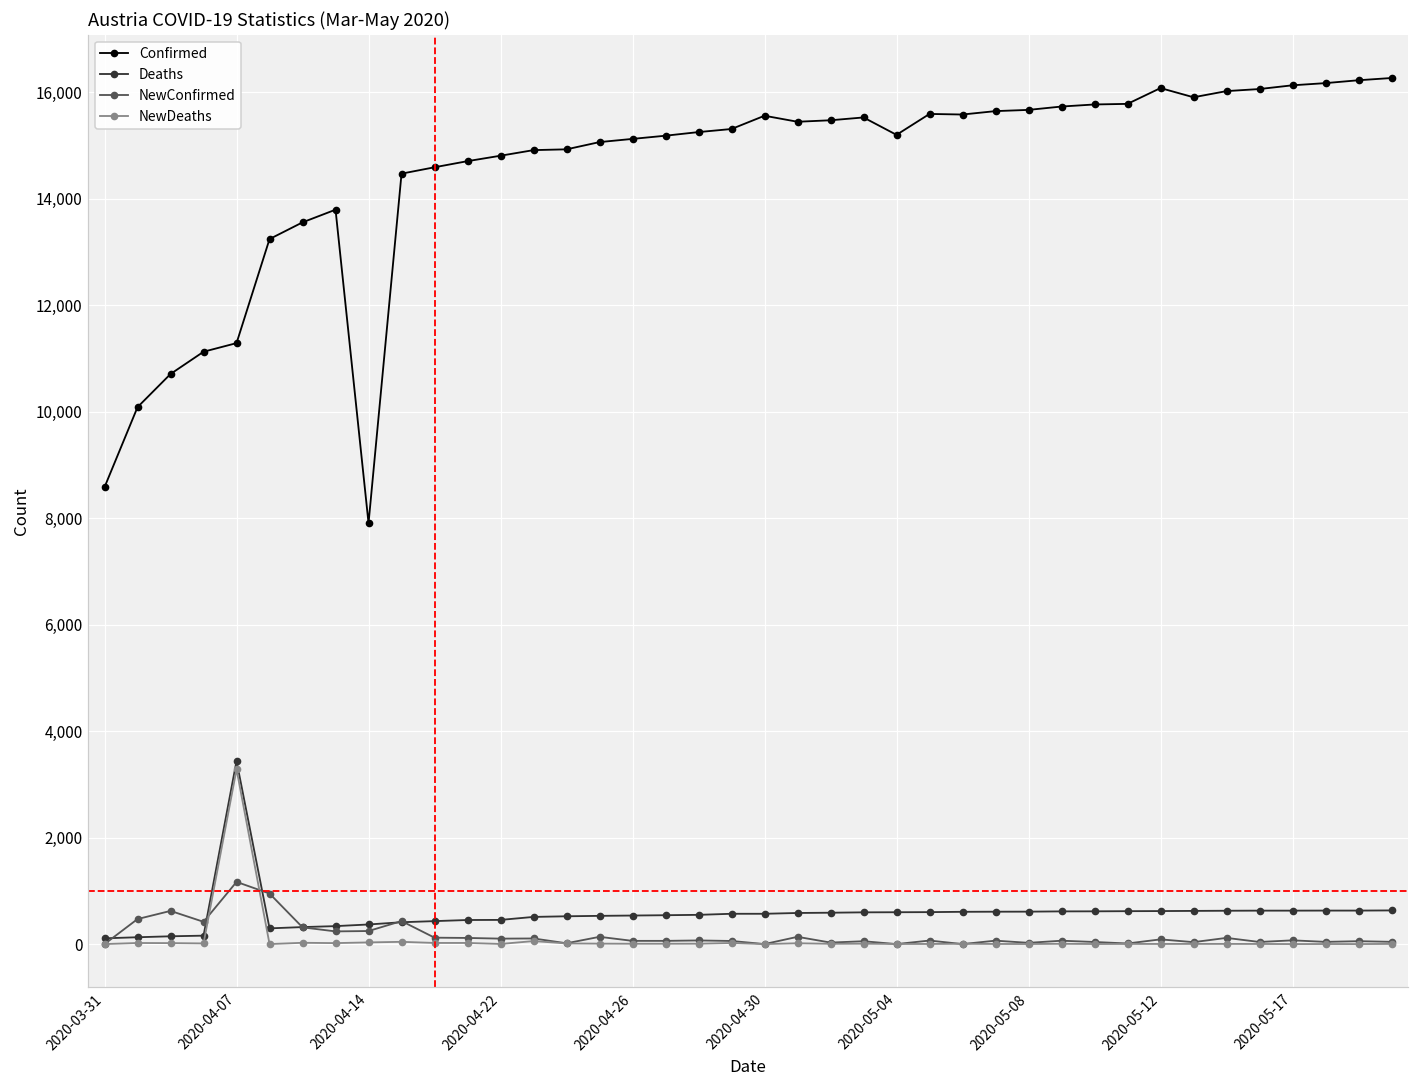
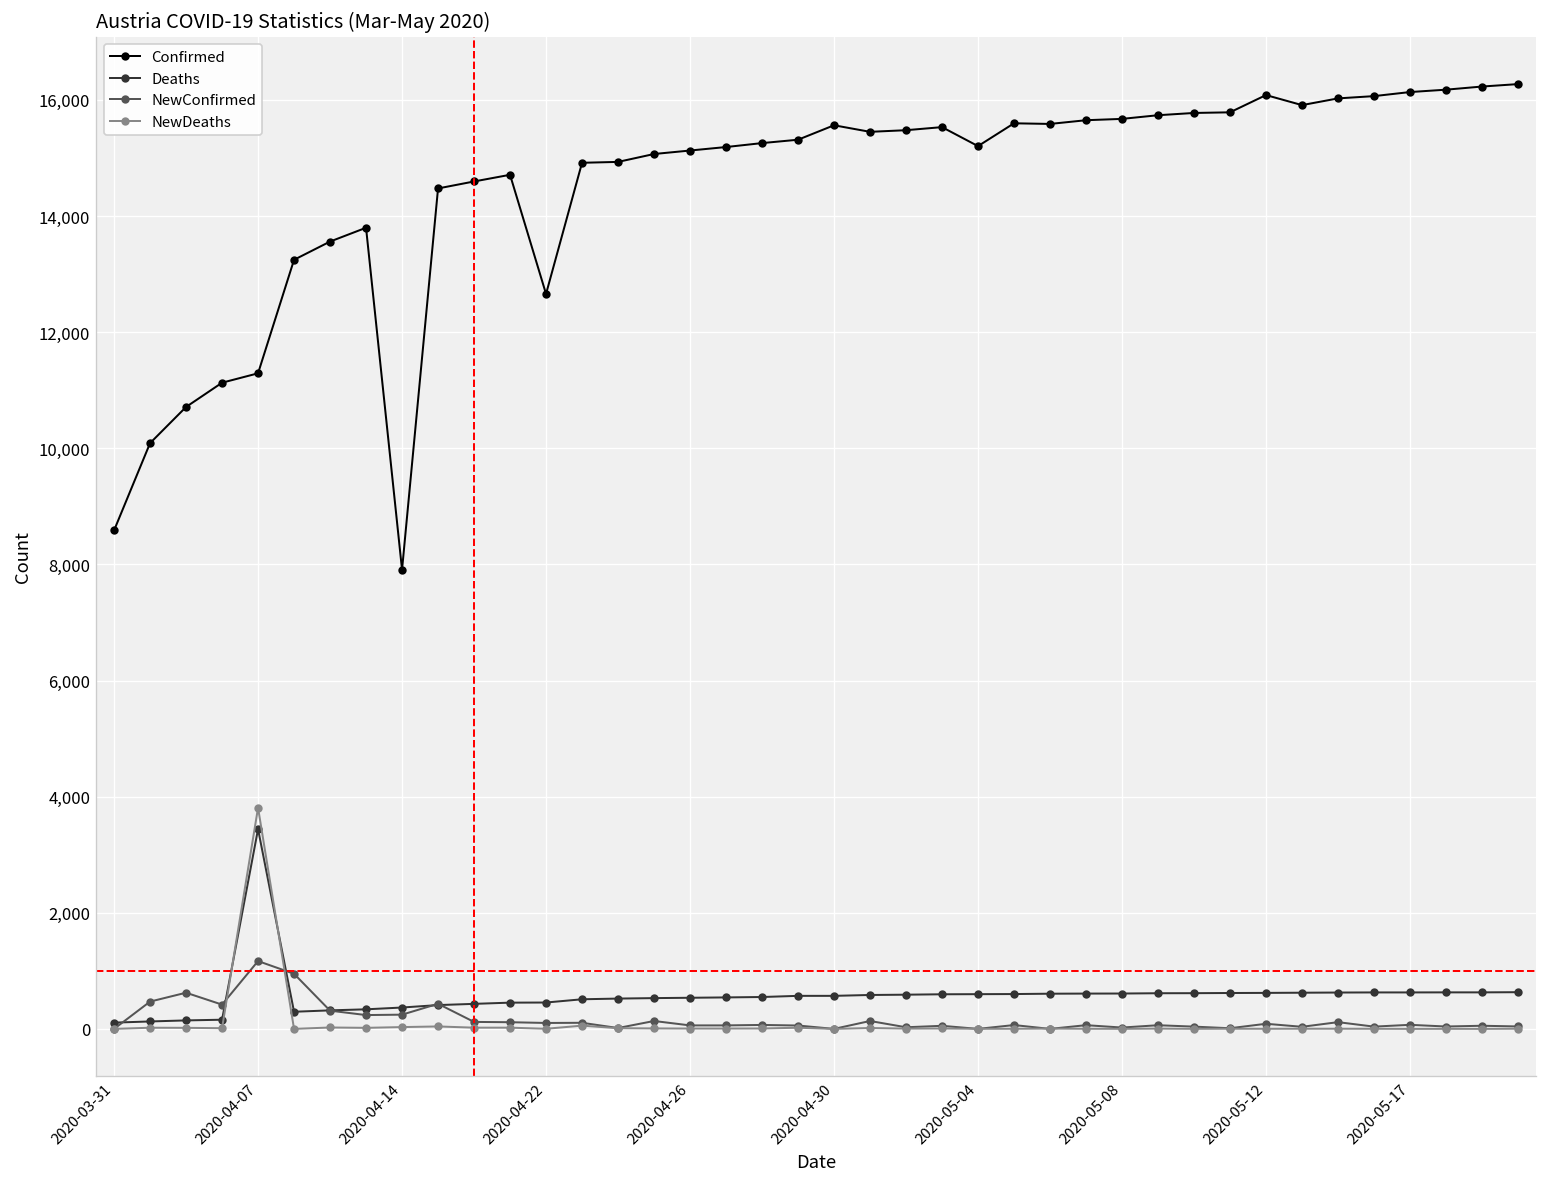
NewDeaths, 2020-04-07: 3,300 -> 3,800
Confirmed, 2020-04-22: 14,800 -> 12,700
